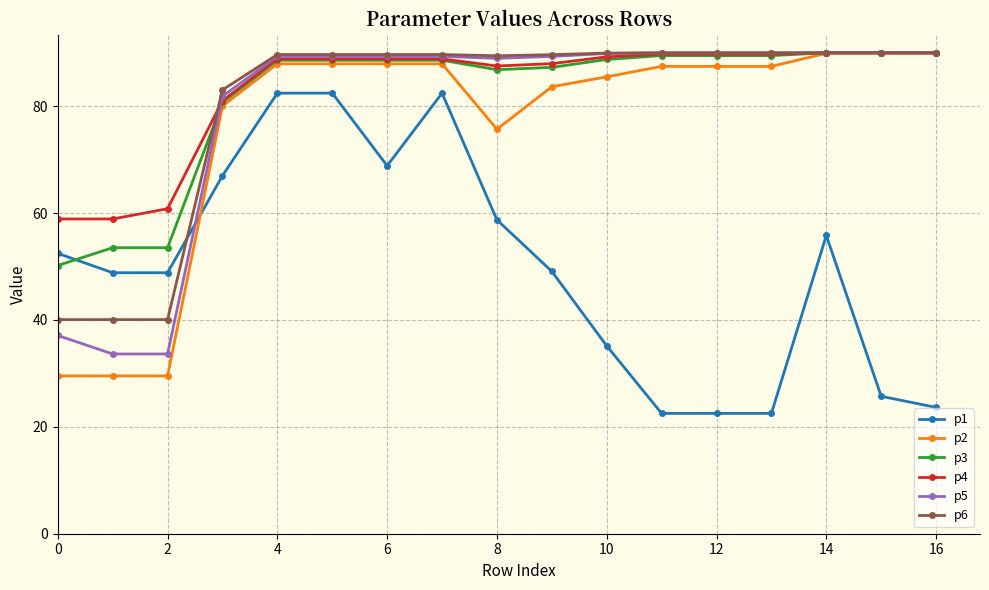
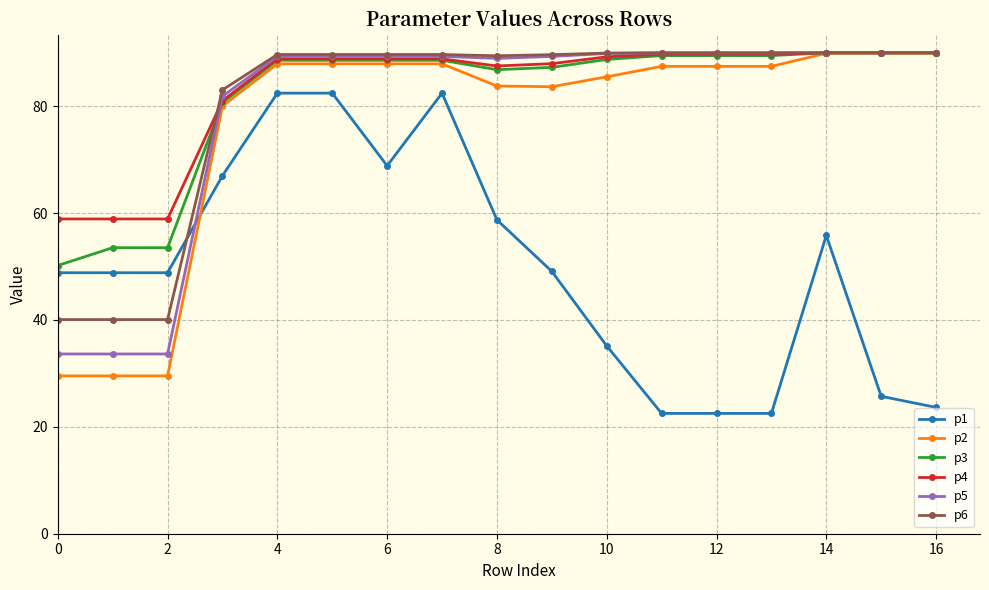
p1, 0: 52 -> 49
p5, 0: 37 -> 34
p4, 2: 61 -> 59
p2, 8: 76 -> 84
